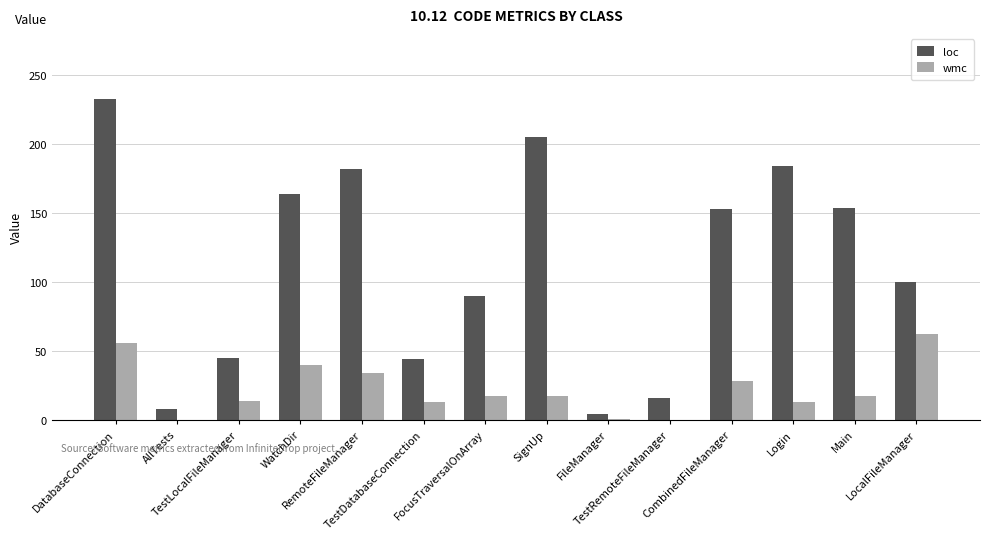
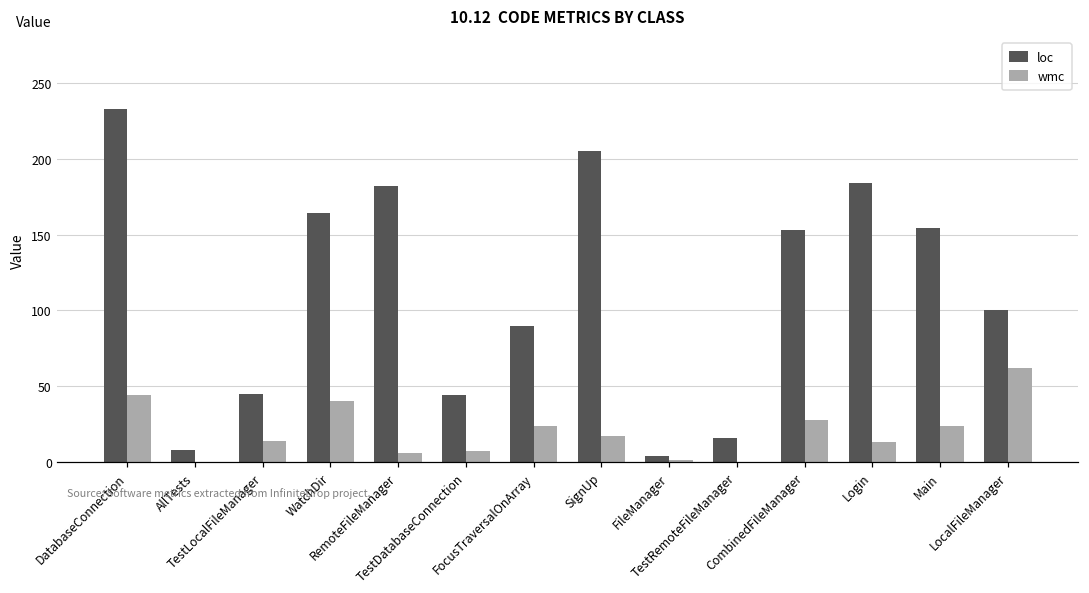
wmc, DatabaseConnection: 56 -> 44
wmc, RemoteFileManager: 34 -> 6
wmc, TestDatabaseConnection: 13 -> 7
wmc, FocusTraversalOnArray: 17 -> 24
wmc, Main: 17 -> 24
